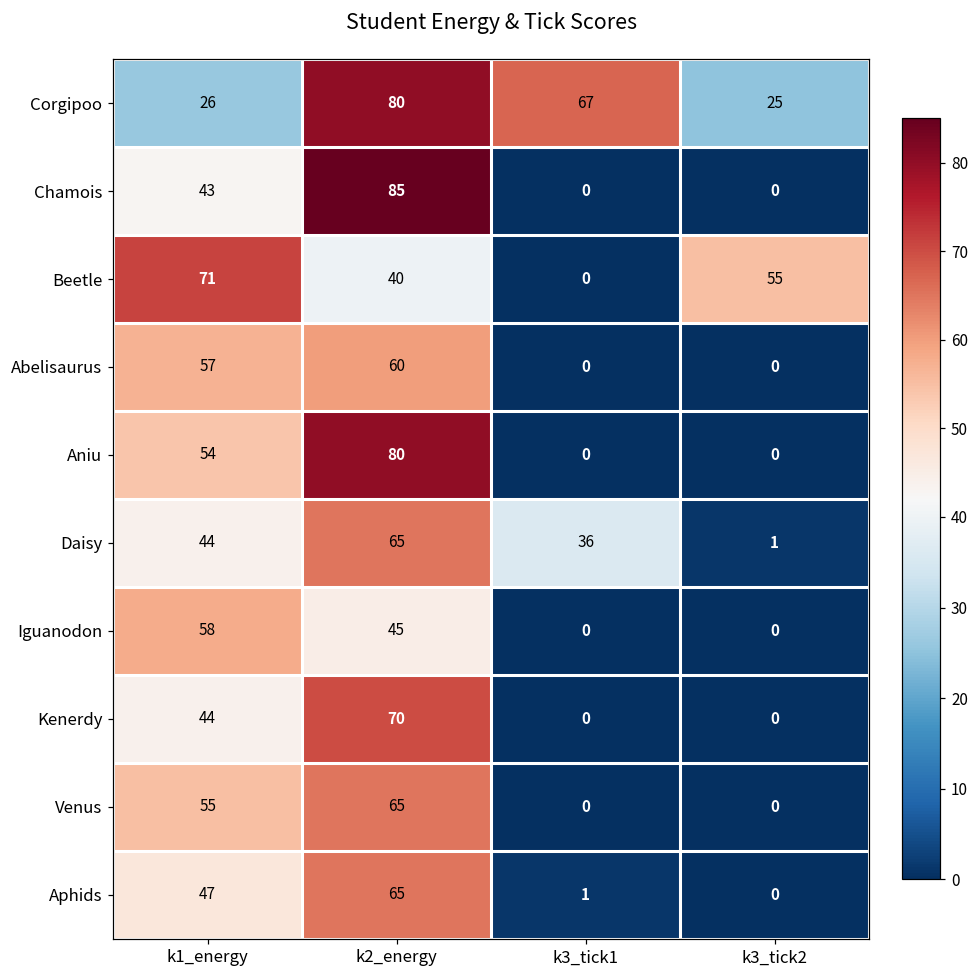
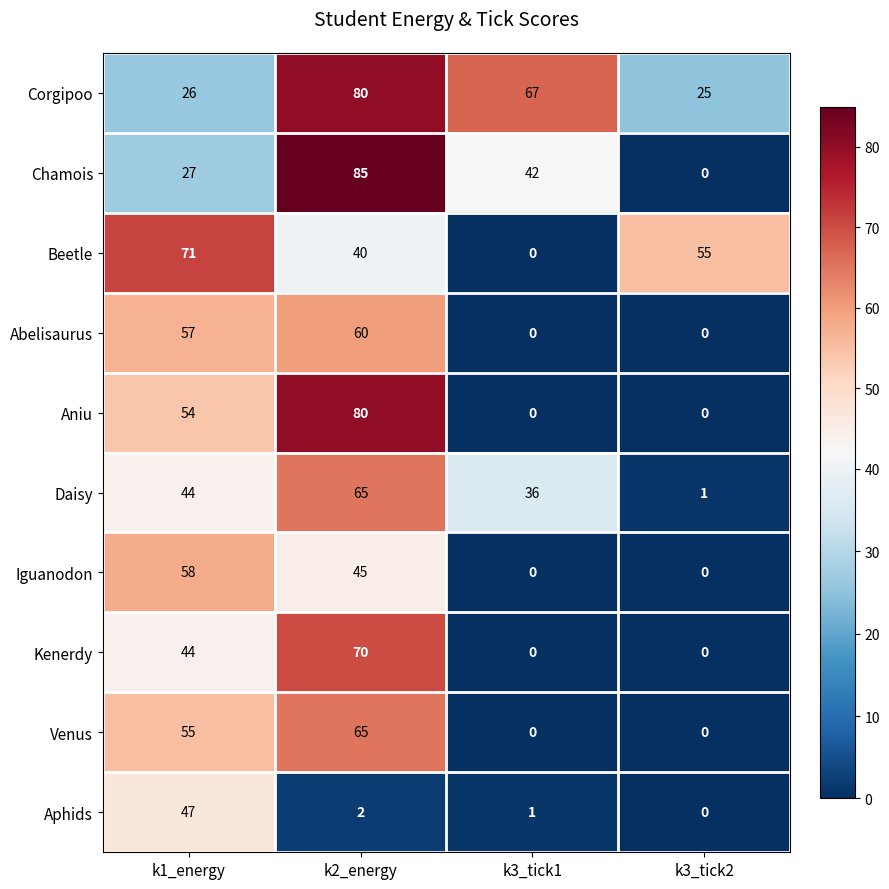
Chamois, k1_energy: 43 -> 27
Chamois, k3_tick1: 0 -> 42
Aphids, k2_energy: 65 -> 2
